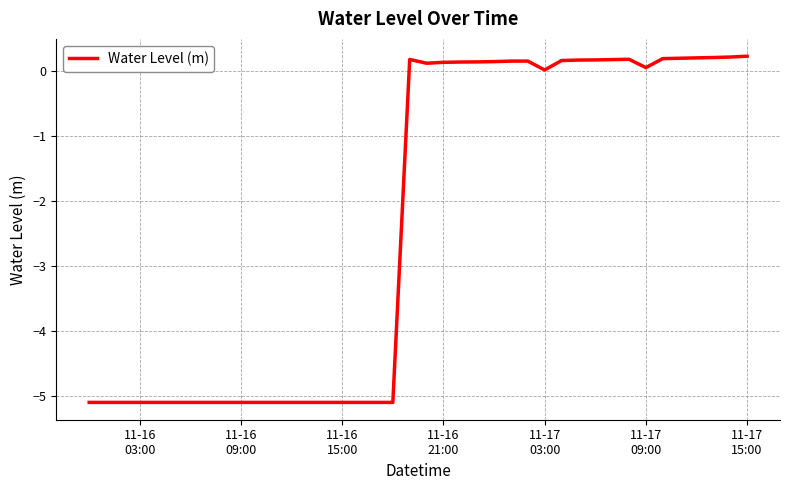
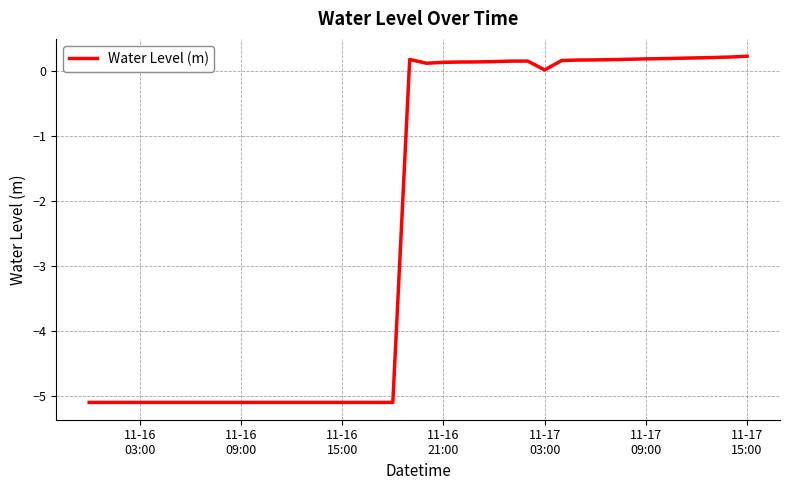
11-17 09:00: 0.0 -> 0.2
